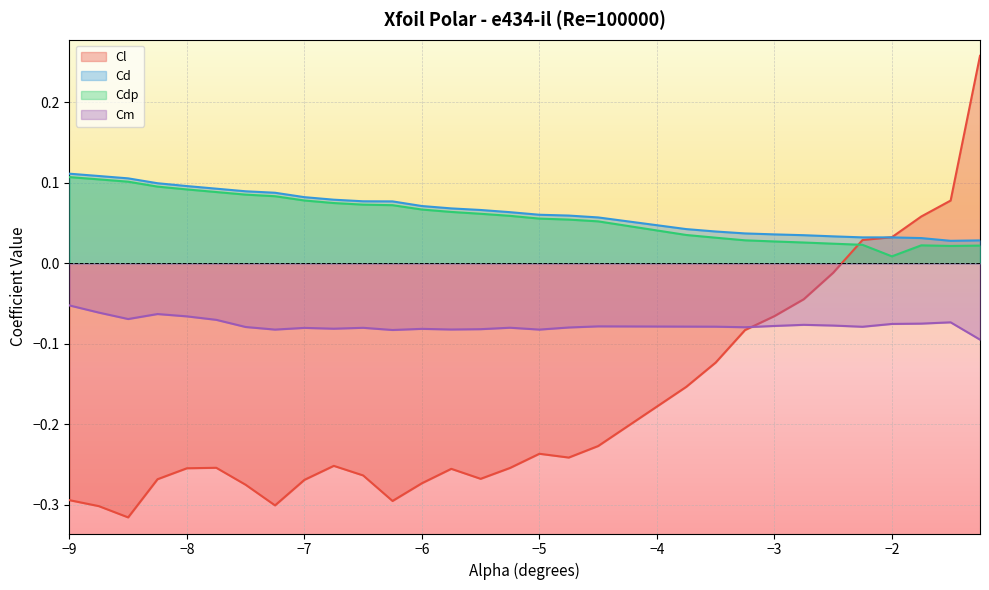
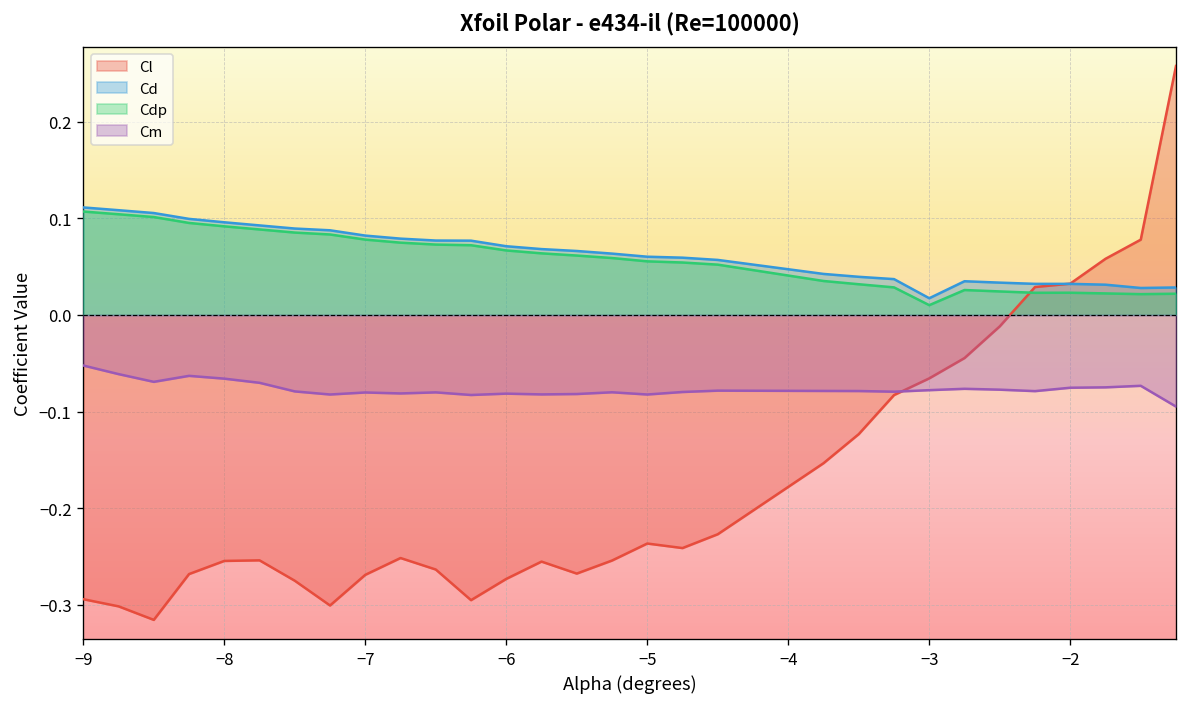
Cd, −3: 0.04 -> 0.02
Cdp, −3: 0.03 -> 0.01
Cdp, −2: 0.01 -> 0.02
